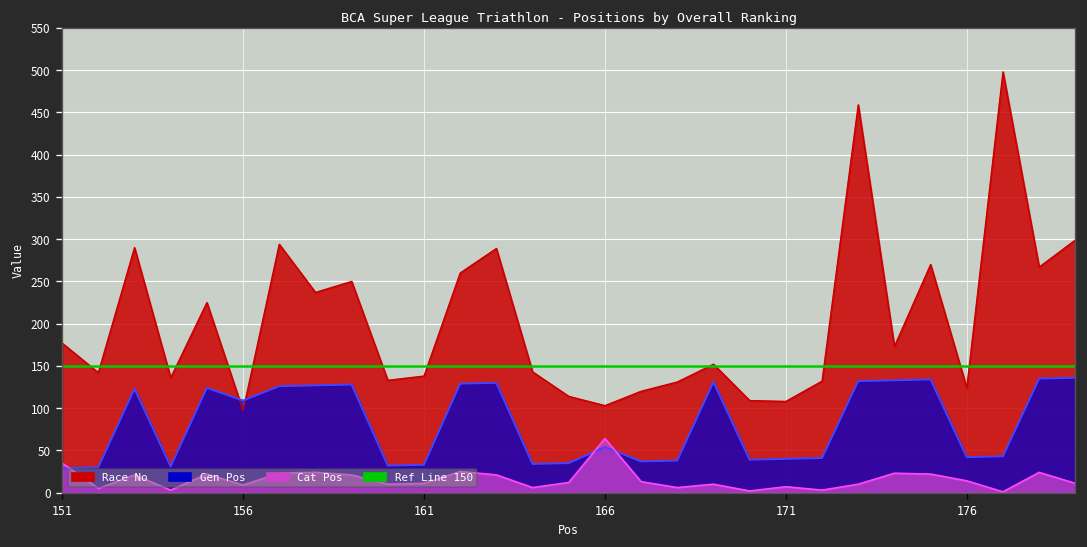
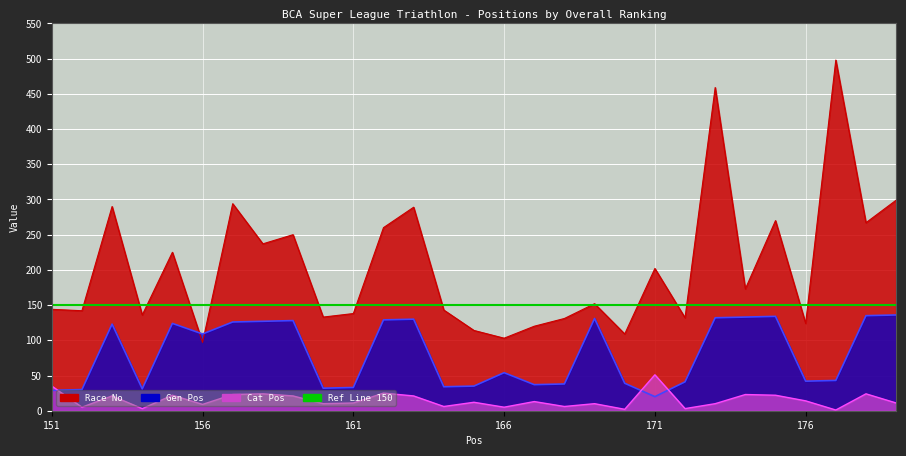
Race No, 151: 180 -> 140
Cat Pos, 166: 60 -> 10
Race No, 171: 110 -> 200
Gen Pos, 171: 40 -> 20
Cat Pos, 171: 10 -> 50
